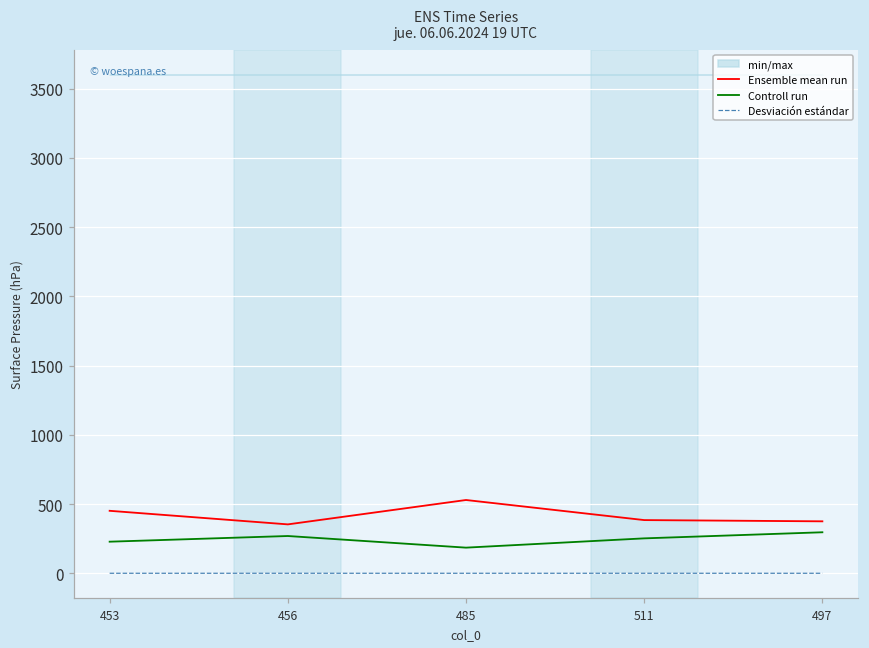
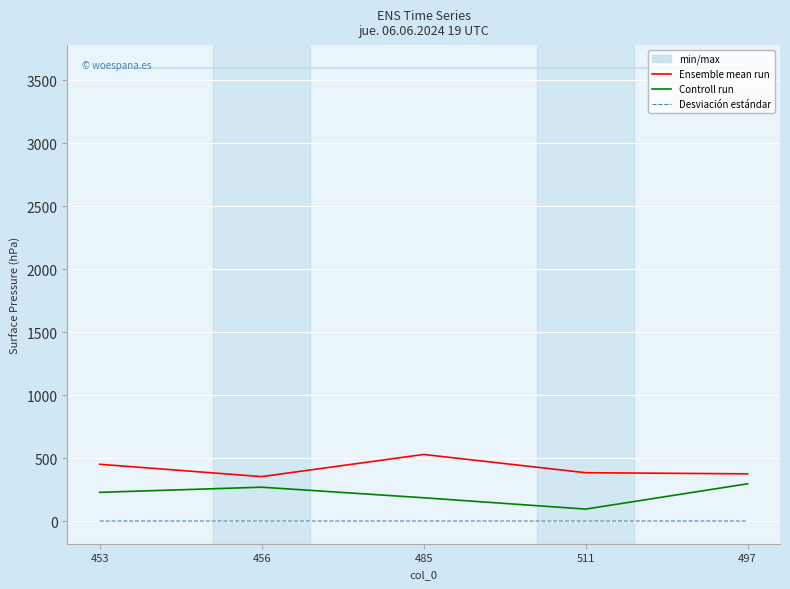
Controll run, 511: 250 -> 100
